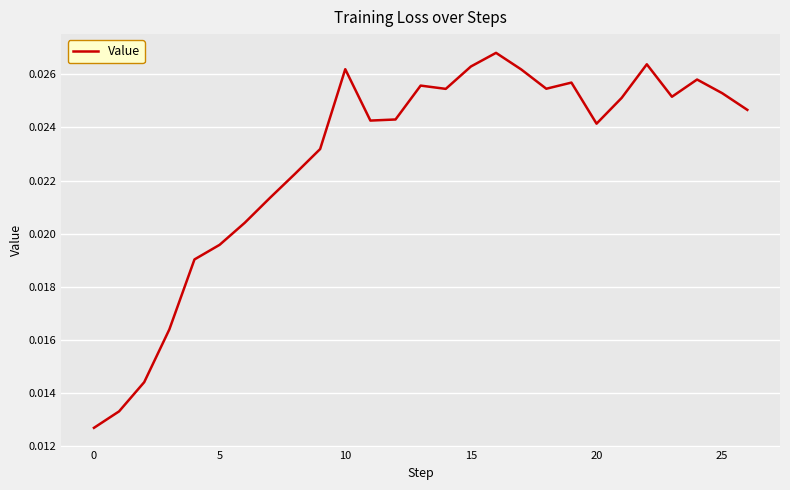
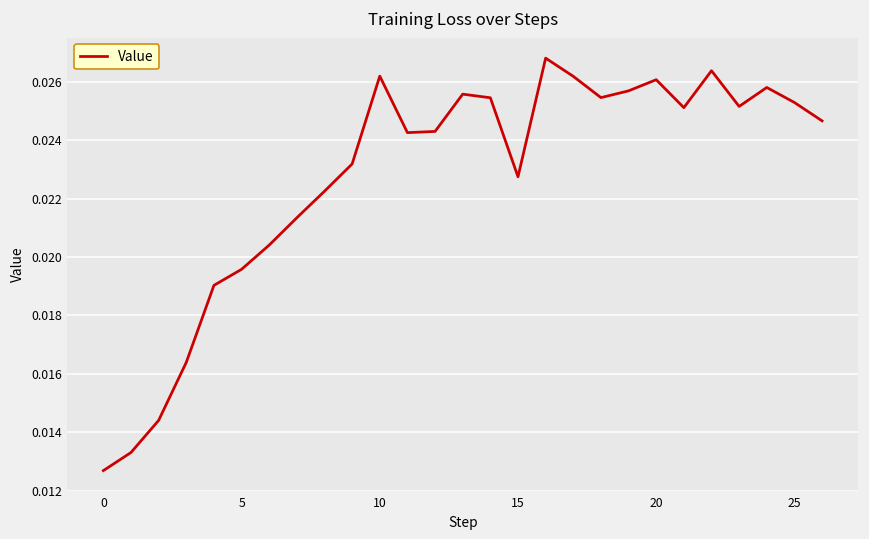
15: 0.0263 -> 0.0227
20: 0.0241 -> 0.0261
